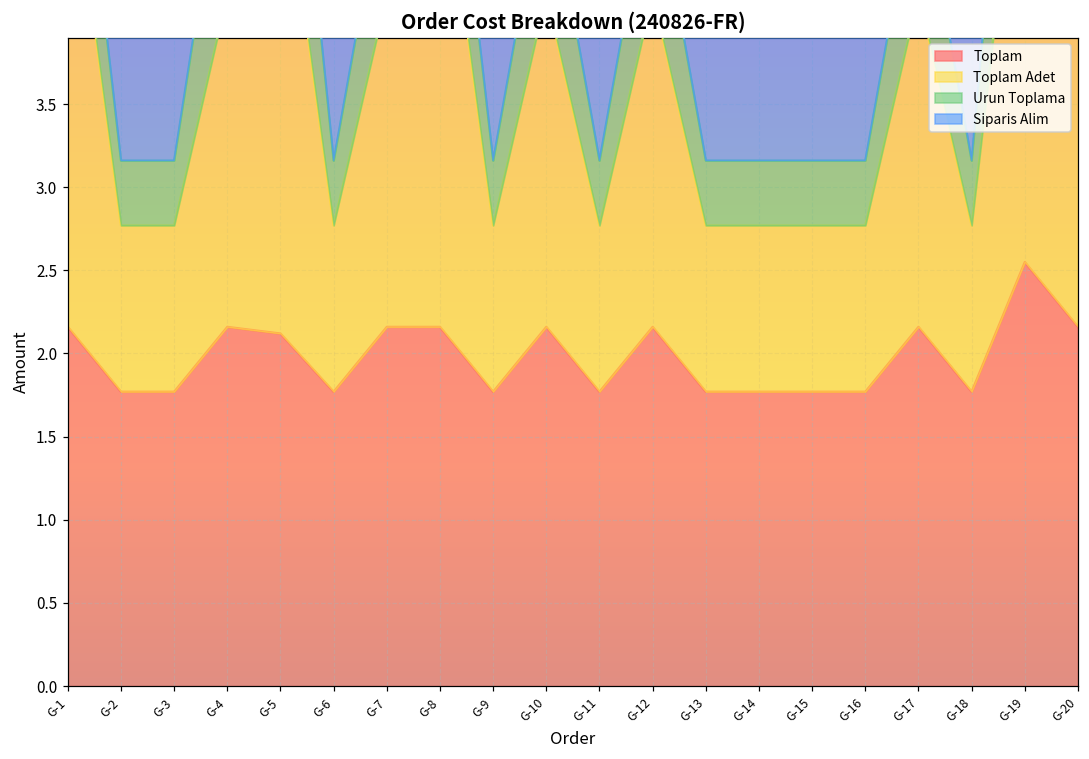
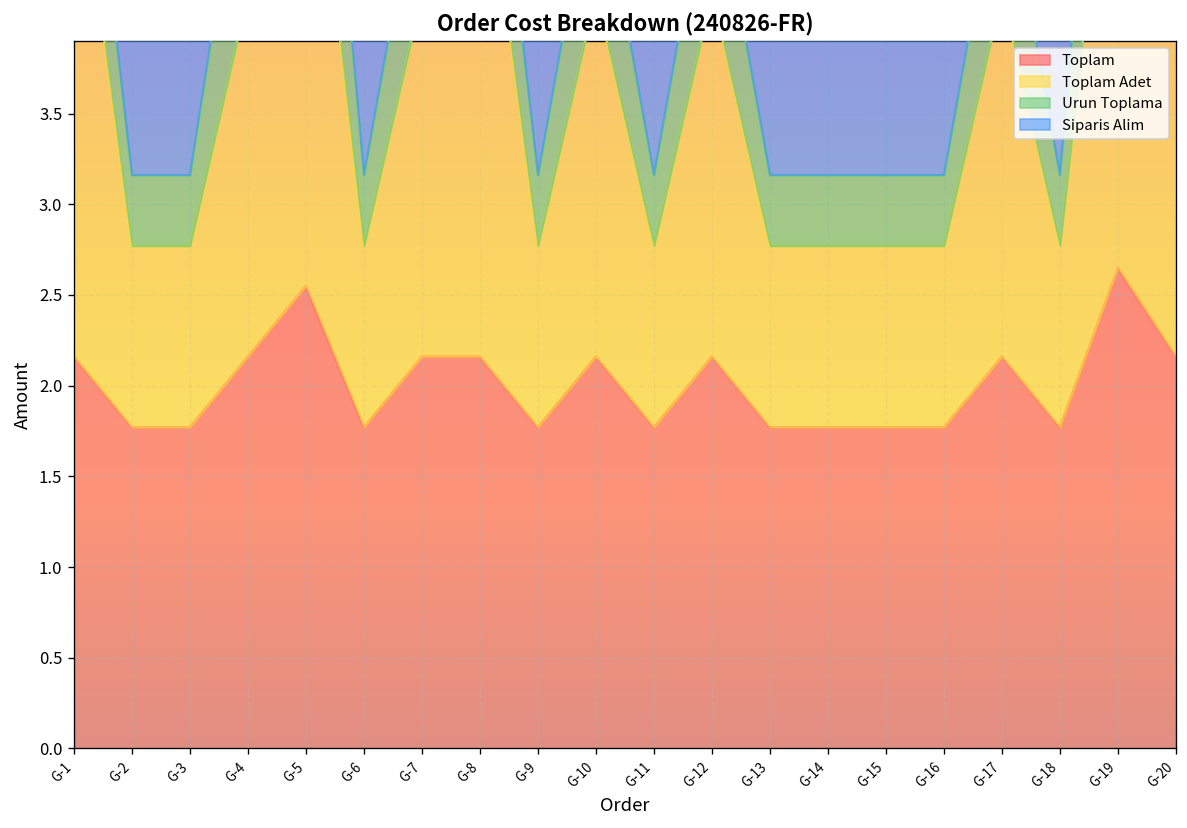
Toplam, G-5: 2.12 -> 2.55
Toplam, G-19: 2.55 -> 2.65
